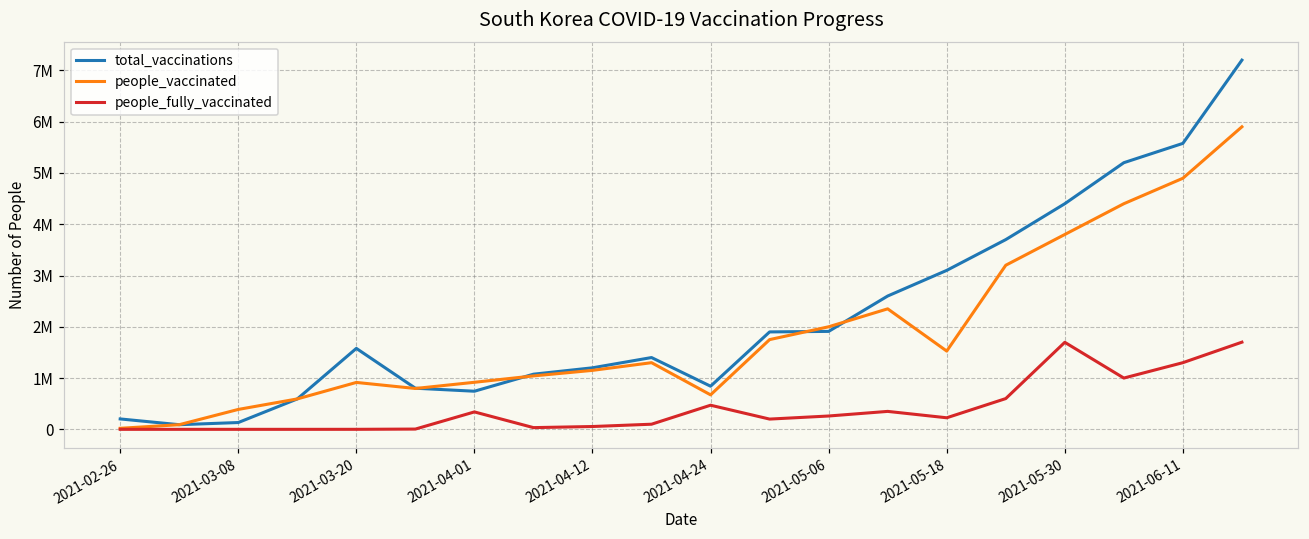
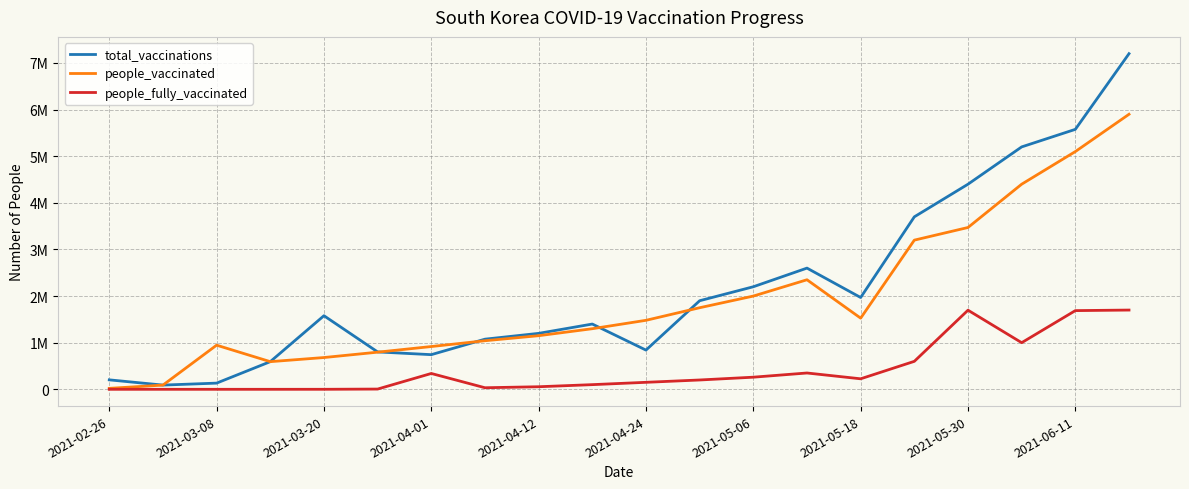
people_vaccinated, 2021-03-08: 400000 -> 900000
people_vaccinated, 2021-03-20: 900000 -> 700000
people_vaccinated, 2021-04-24: 700000 -> 1500000
people_fully_vaccinated, 2021-04-24: 500000 -> 200000
total_vaccinations, 2021-05-06: 1900000 -> 2200000
total_vaccinations, 2021-05-18: 3100000 -> 2000000
people_vaccinated, 2021-05-30: 3800000 -> 3500000
people_vaccinated, 2021-06-11: 4900000 -> 5100000
people_fully_vaccinated, 2021-06-11: 1300000 -> 1700000
